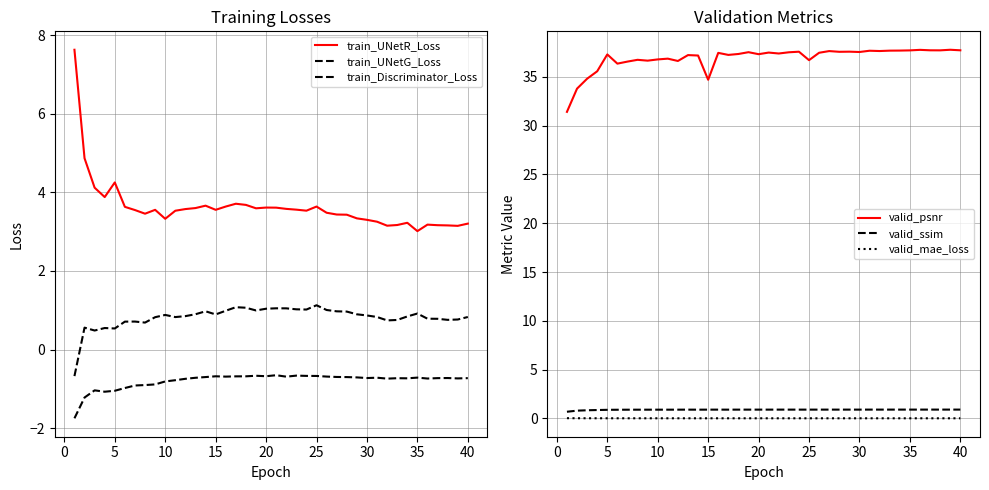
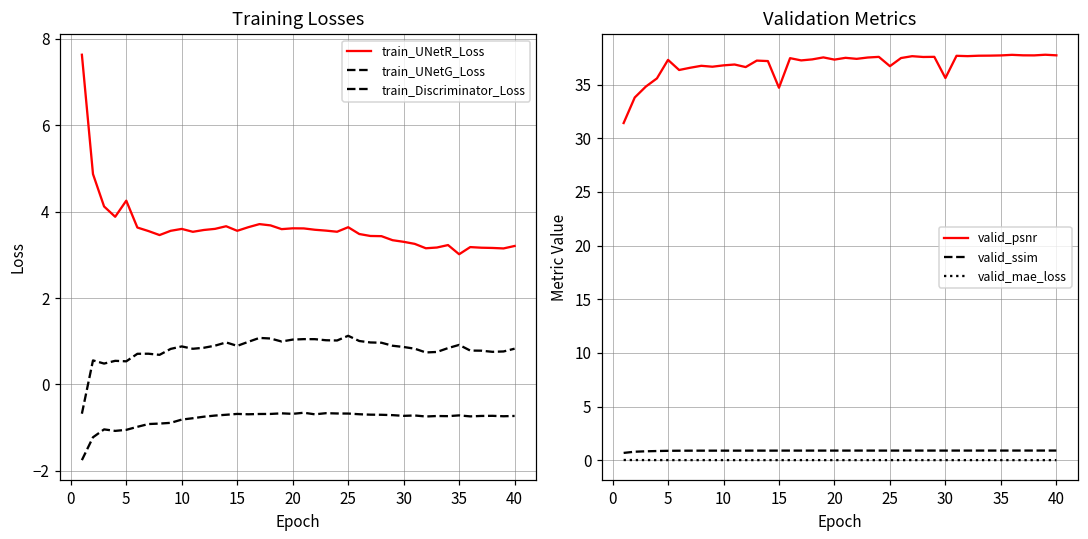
Training Losses, train_UNetR_Loss, 10: 3.3 -> 3.6
Validation Metrics, valid_psnr, 30: 38 -> 36
